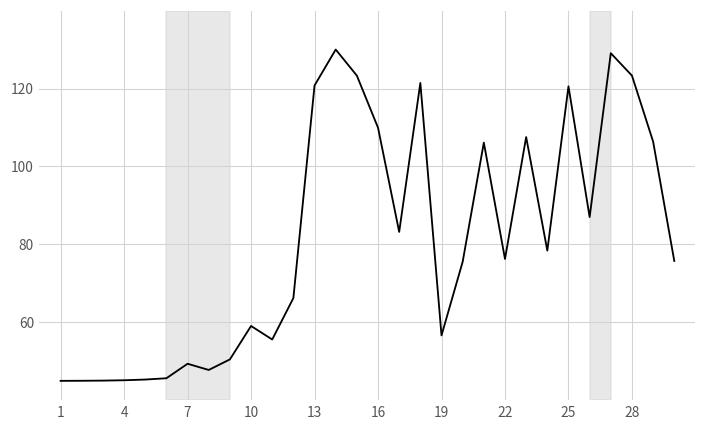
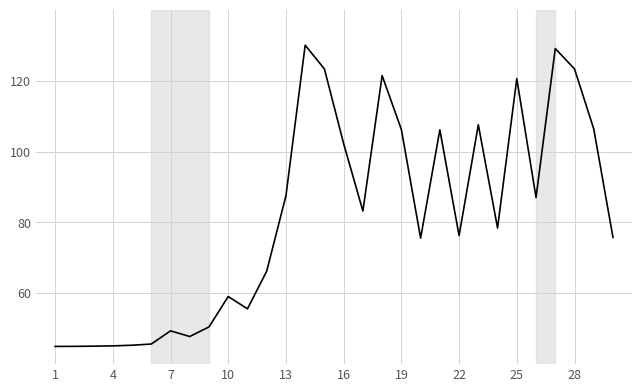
13: 121 -> 88
16: 110 -> 102
19: 57 -> 106
